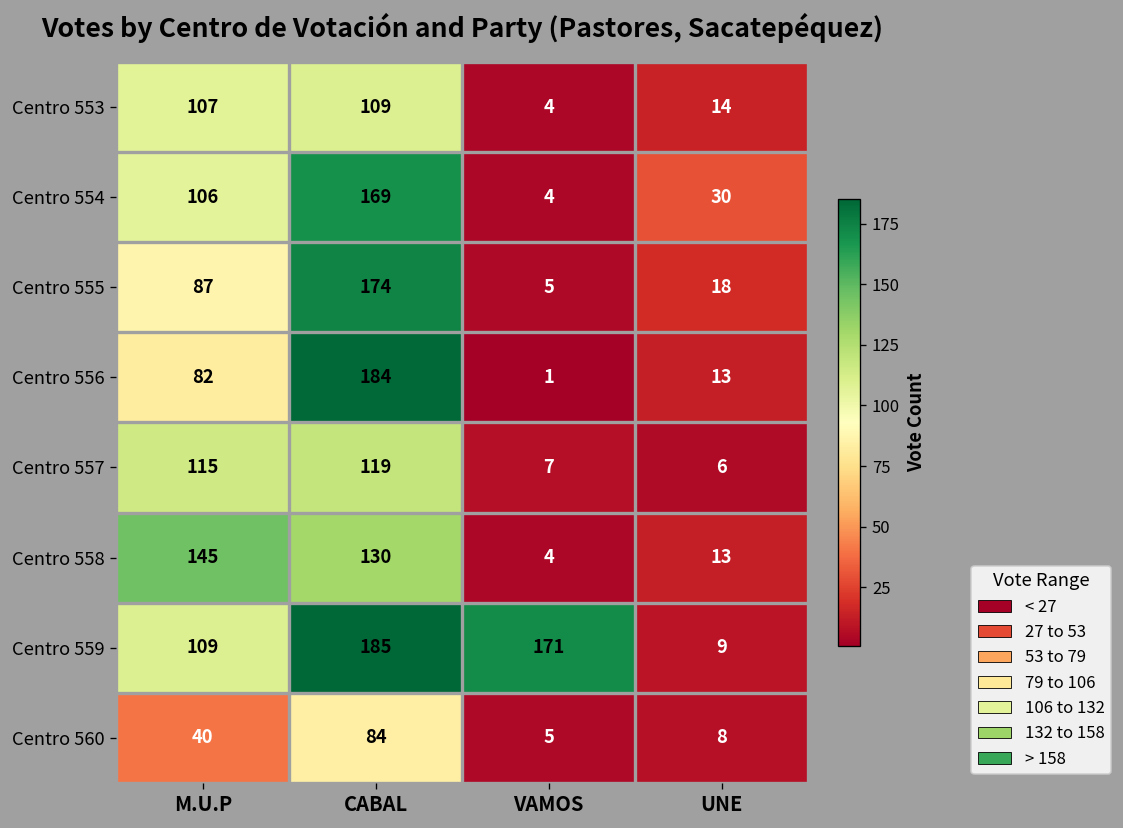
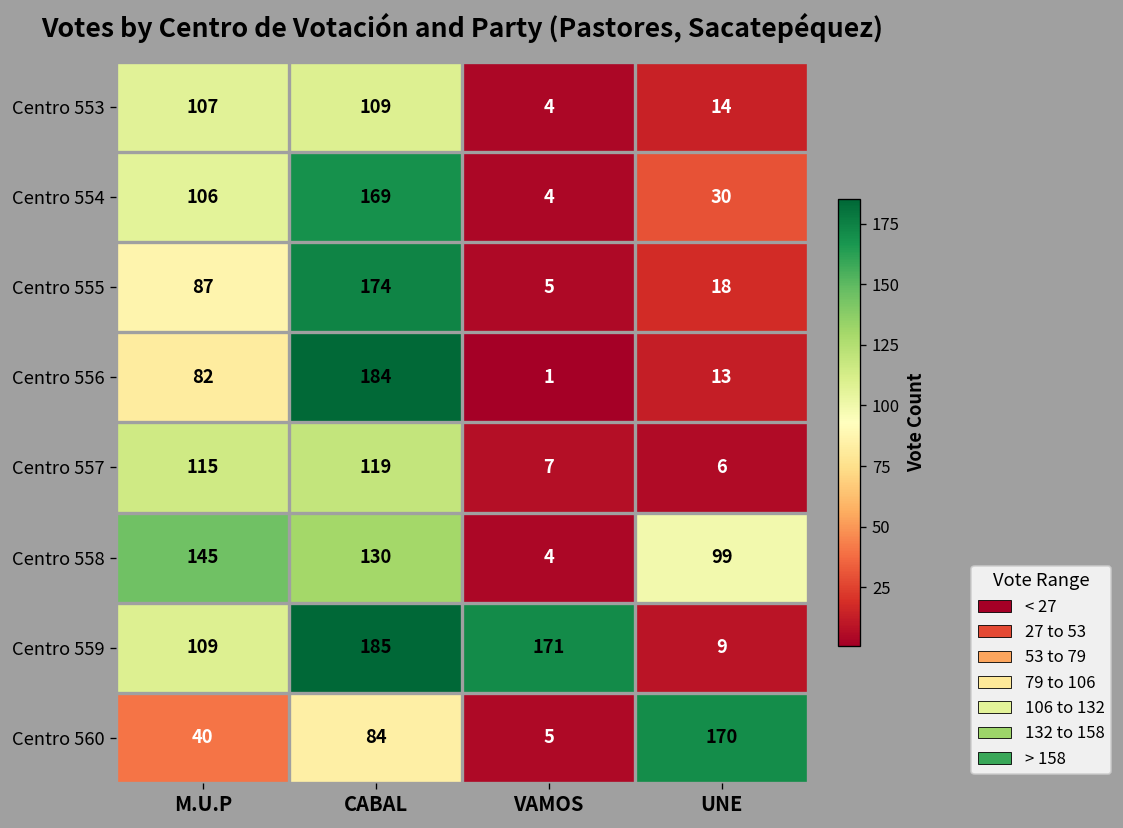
Centro 558, UNE: 13 -> 99
Centro 560, UNE: 8 -> 170
